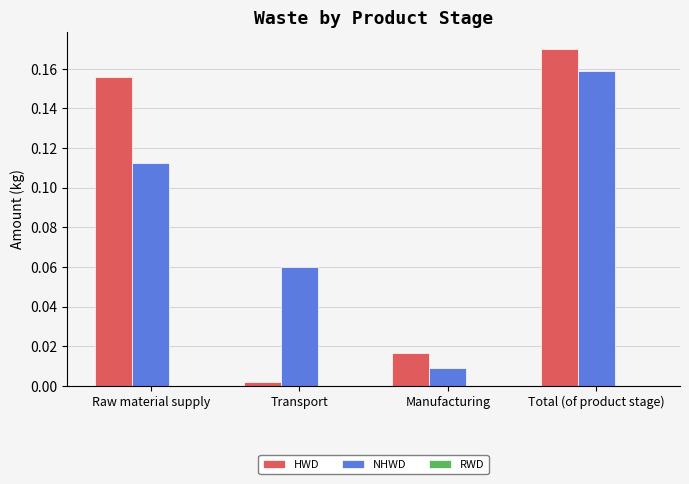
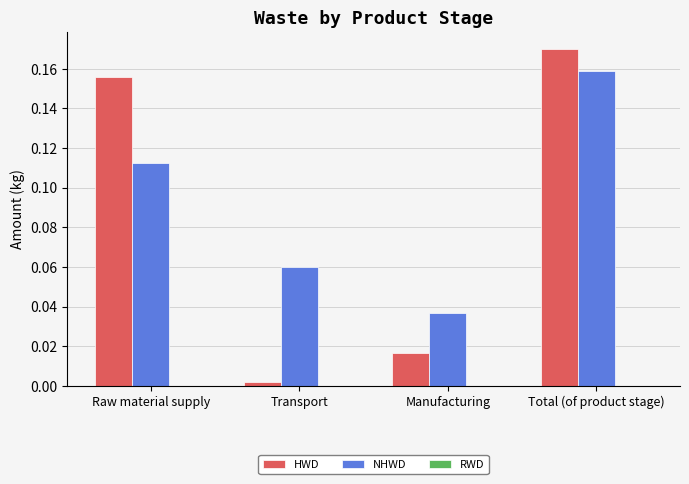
NHWD, Manufacturing: 0.009 -> 0.037
